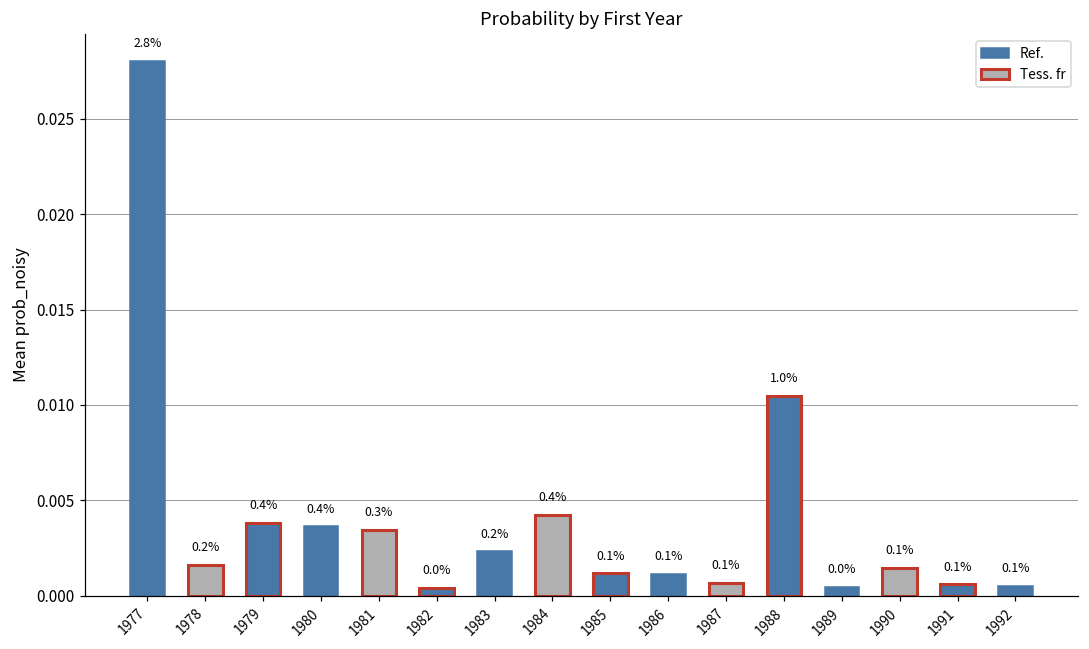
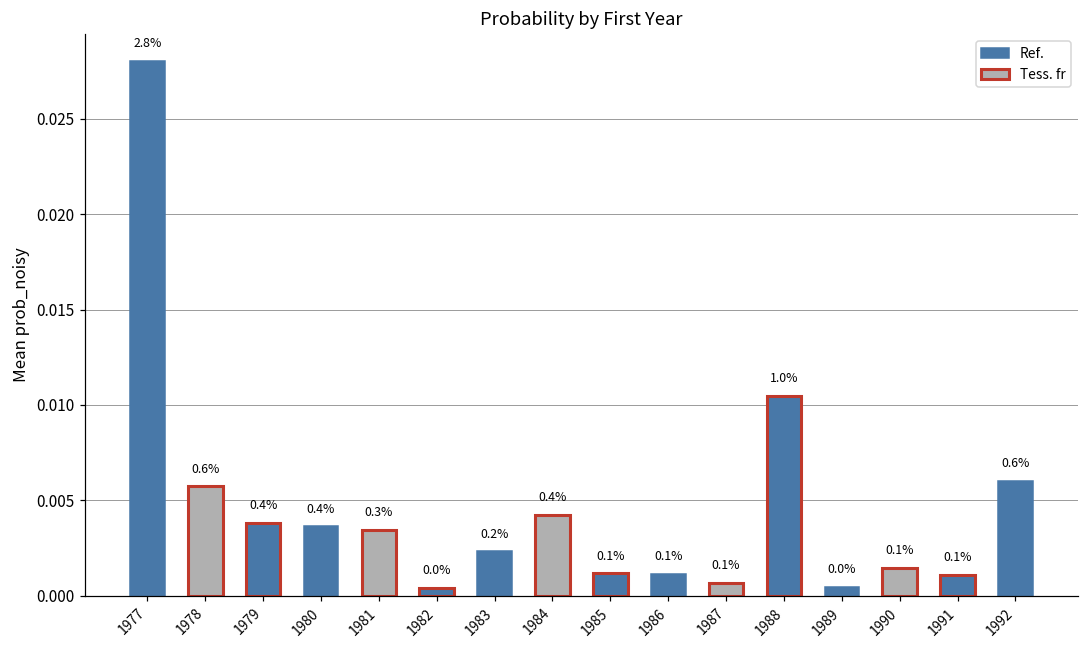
1978: 0.2% -> 0.6%
1991: 0.0006 -> 0.0011
1992: 0.1% -> 0.6%
